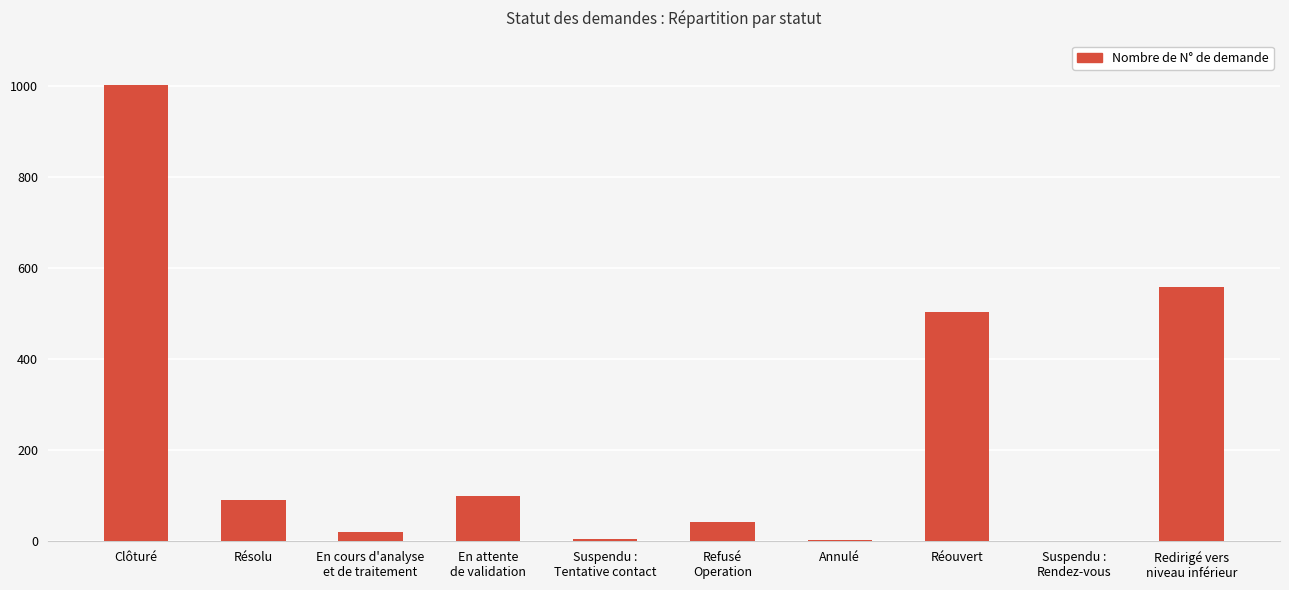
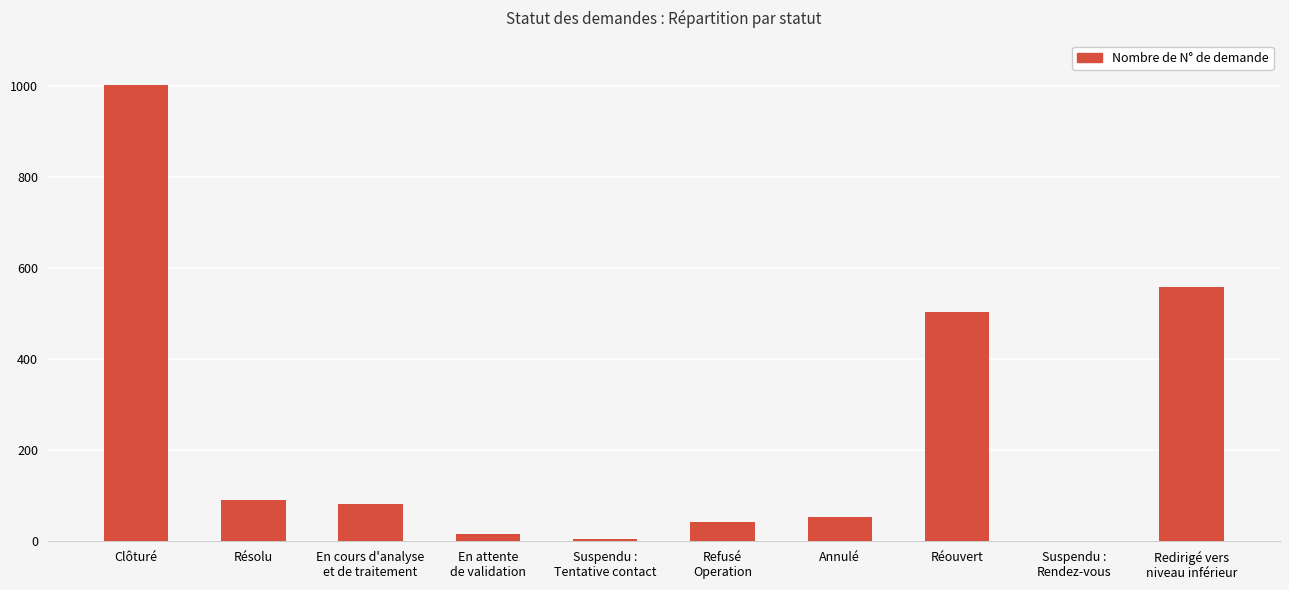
En cours d'analyse et de traitement: 20 -> 80
En attente de validation: 100 -> 20
Annulé: 0 -> 50
